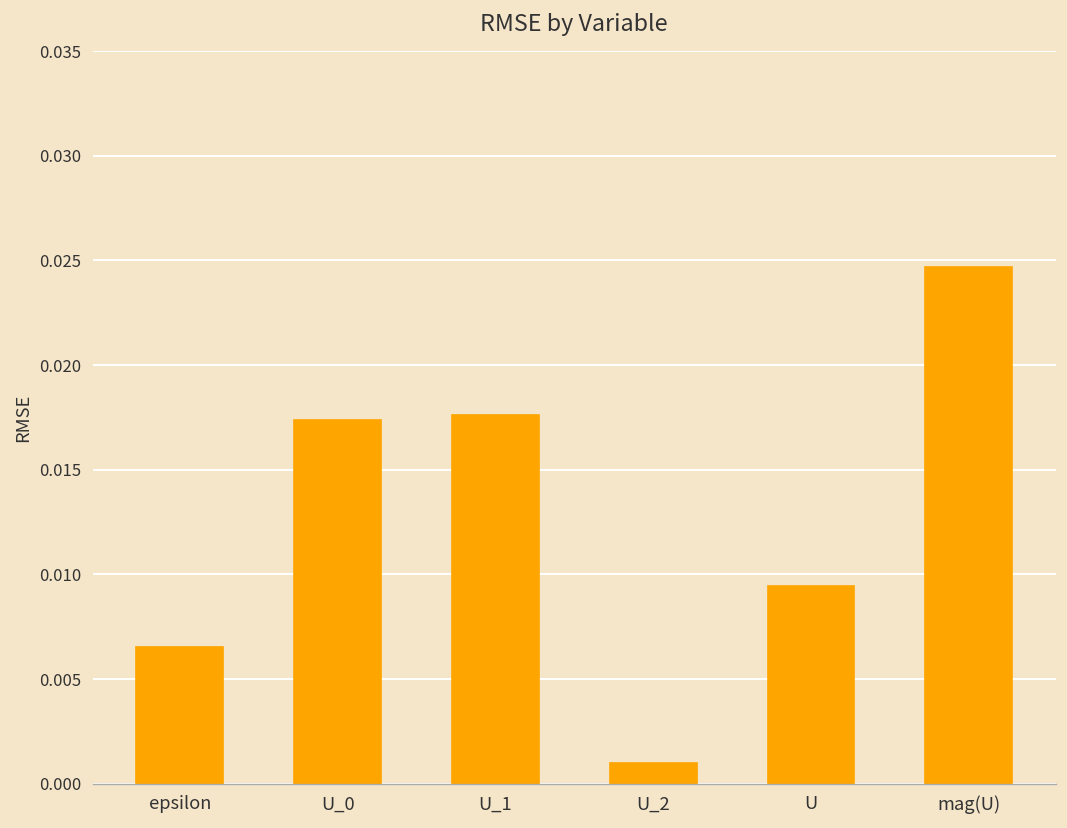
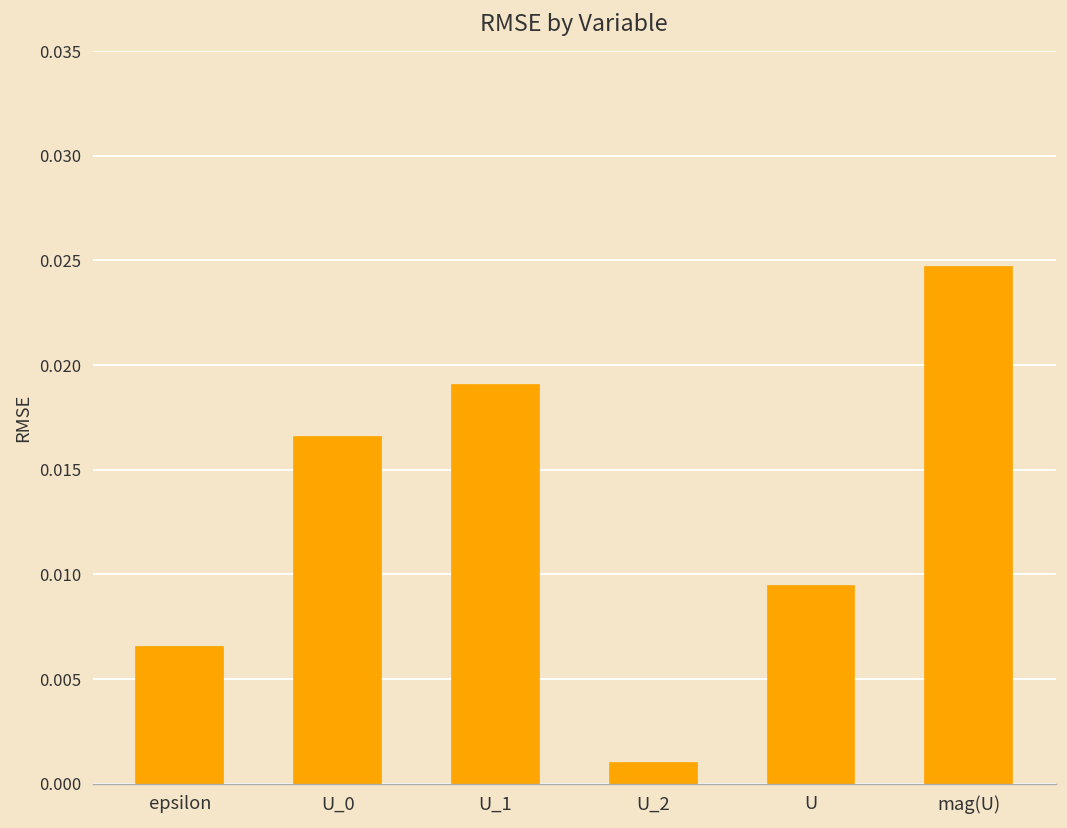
U_0: 0.0174 -> 0.0166
U_1: 0.0176 -> 0.0190
